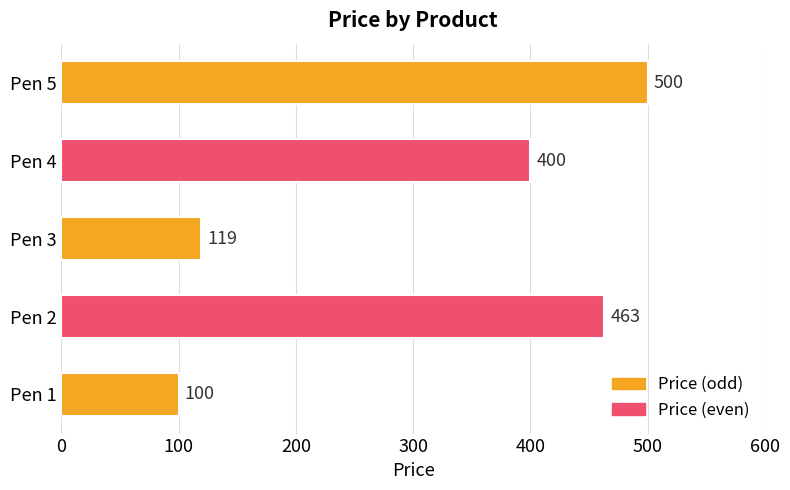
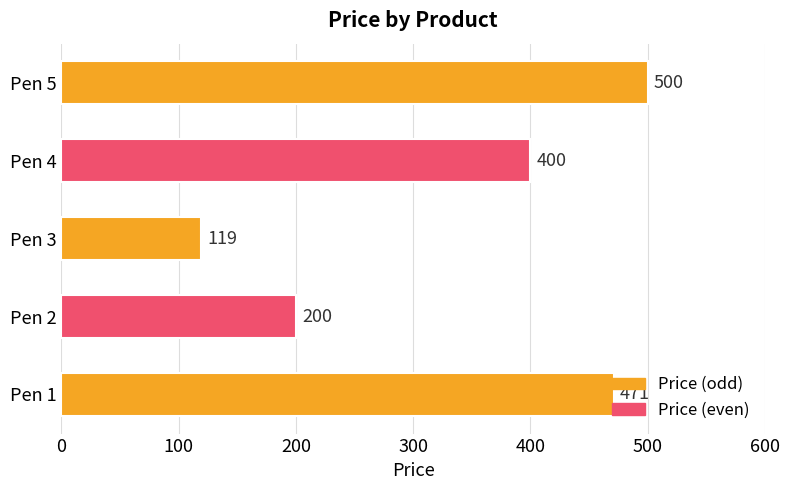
Pen 2: 463 -> 200
Pen 1: 100 -> 471
